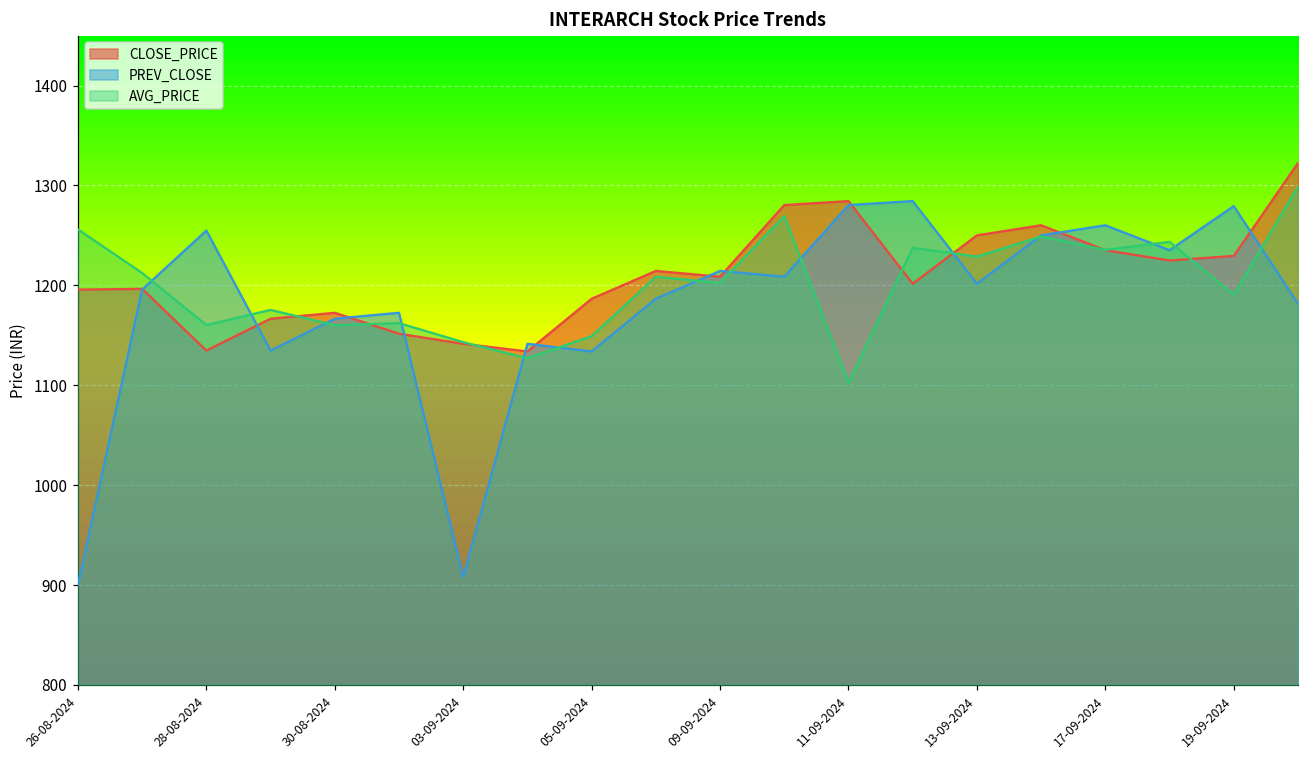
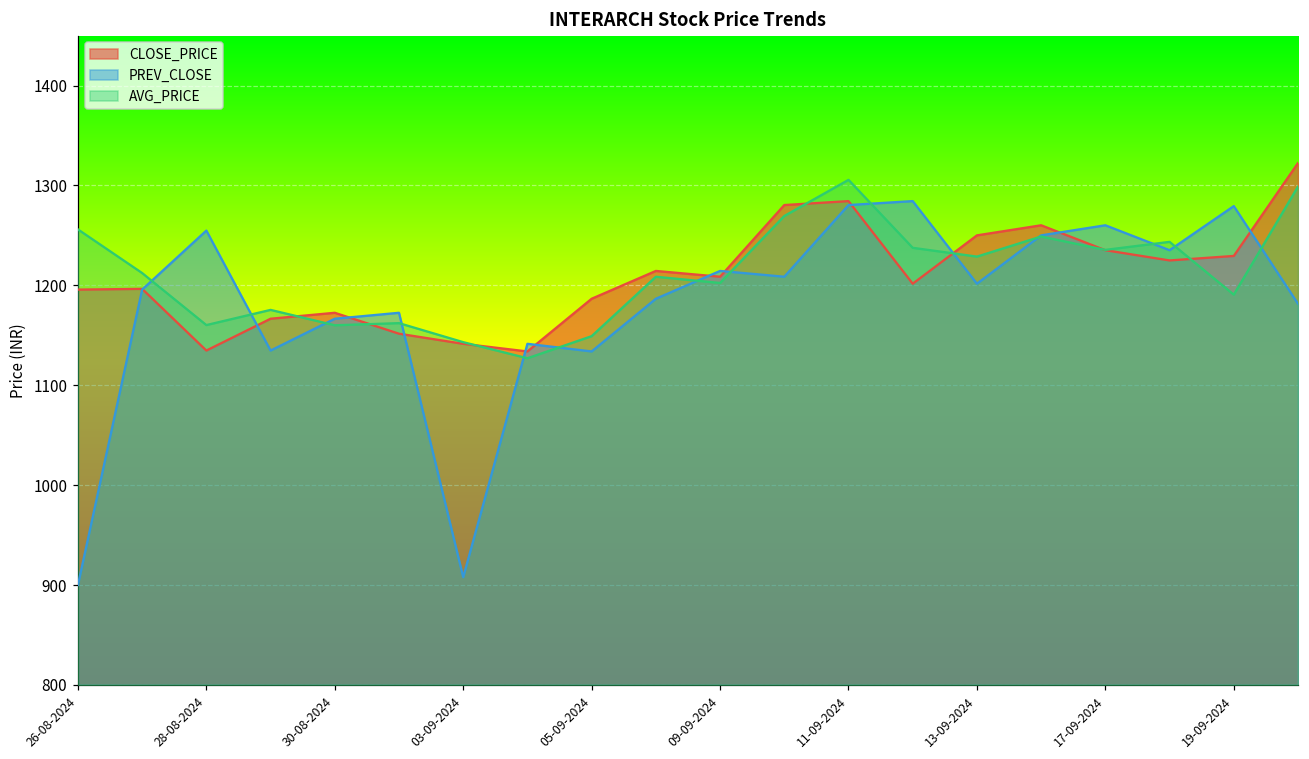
AVG_PRICE, 11-09-2024: 1100 -> 1310
